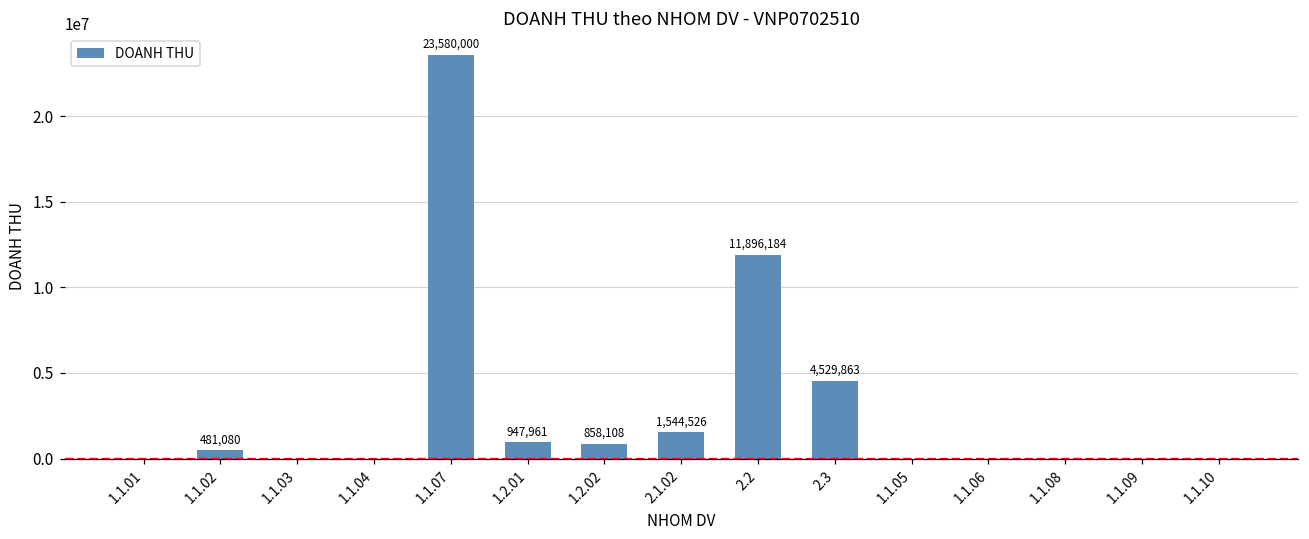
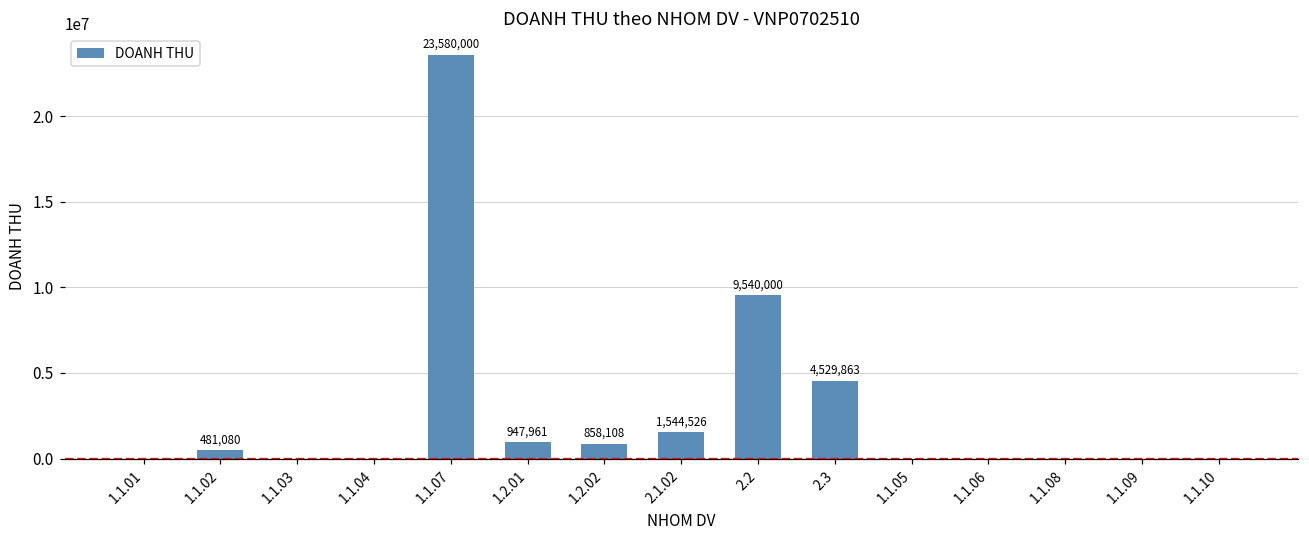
2.2: 11,896,184 -> 9,540,000
